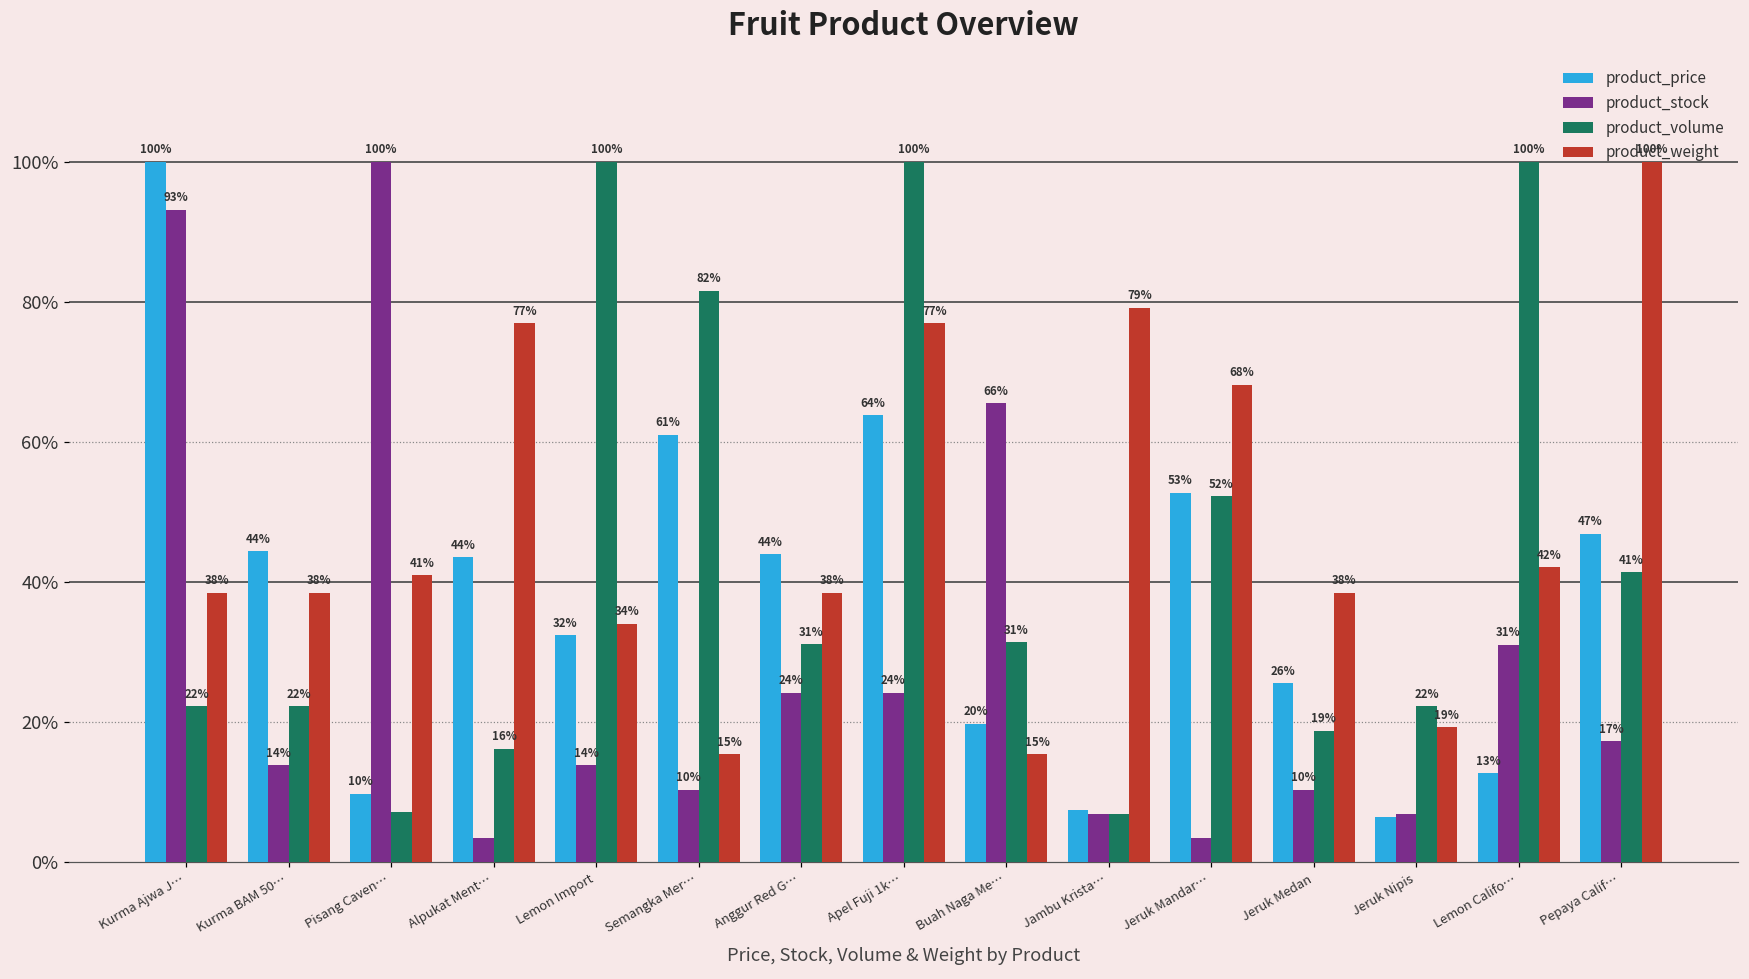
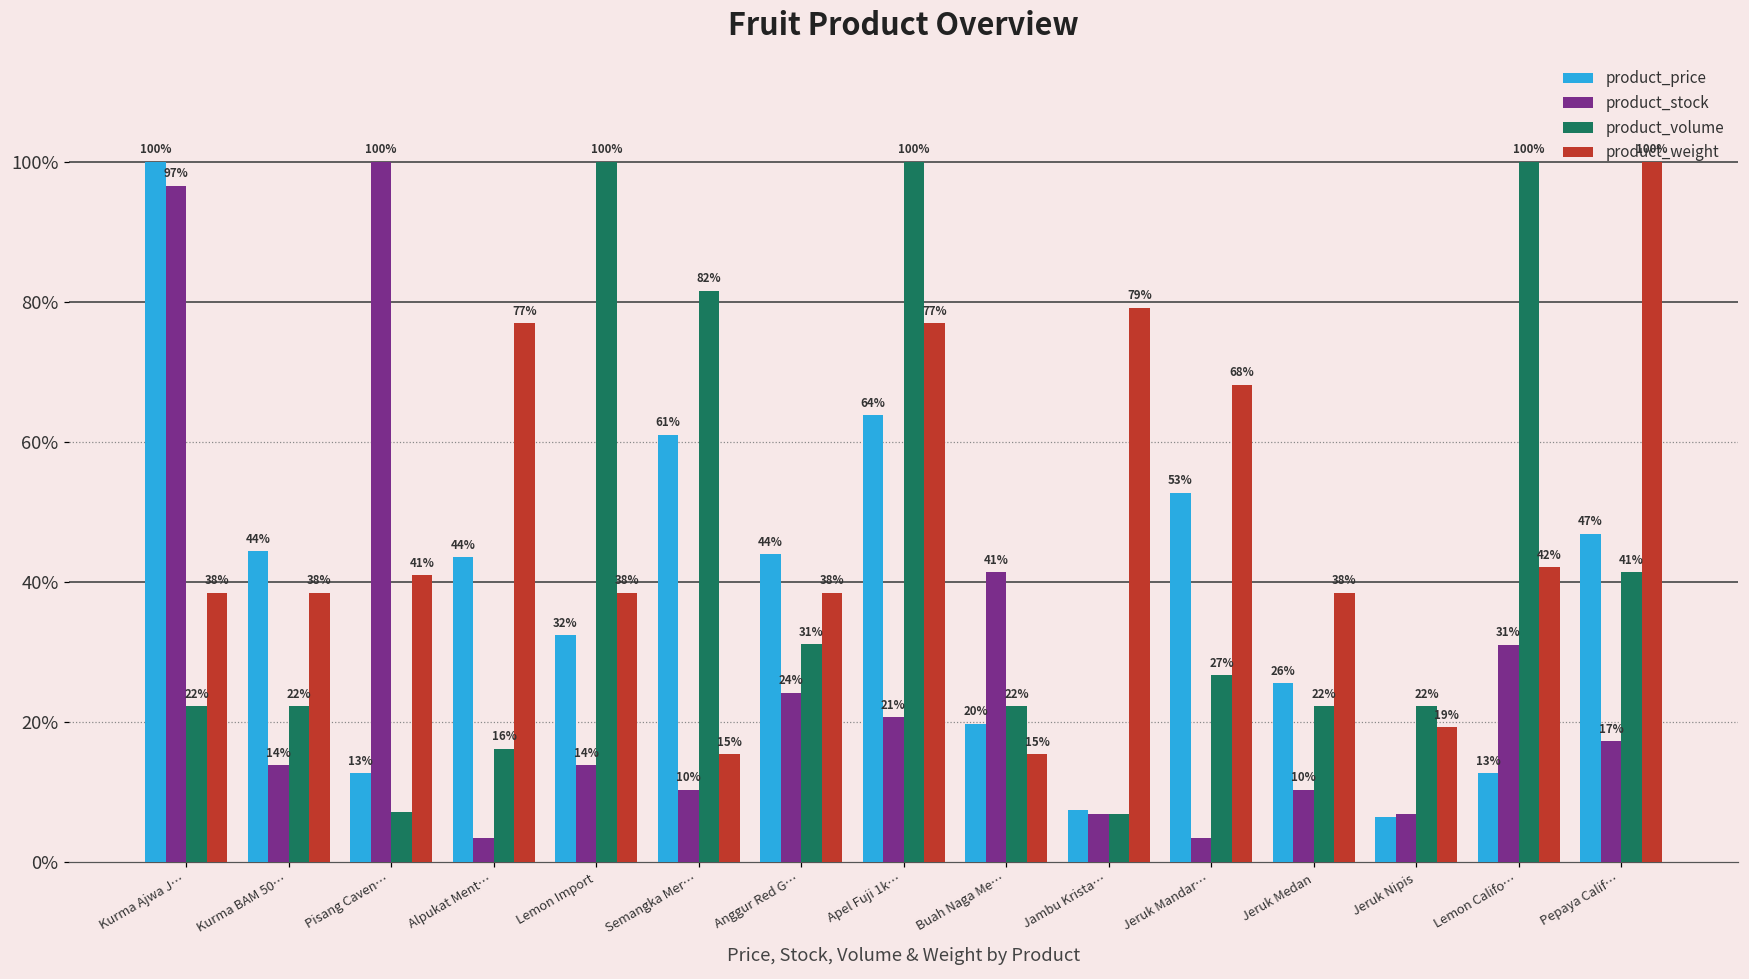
product_stock, Kurma Ajwa J…: 93% -> 97%
product_price, Pisang Caven…: 10% -> 13%
product_weight, Lemon Import: 34% -> 38%
product_stock, Apel Fuji 1k…: 24% -> 21%
product_stock, Buah Naga Me…: 66% -> 41%
product_volume, Buah Naga Me…: 31% -> 22%
product_volume, Jeruk Mandar…: 52% -> 27%
product_volume, Jeruk Medan: 19% -> 22%
